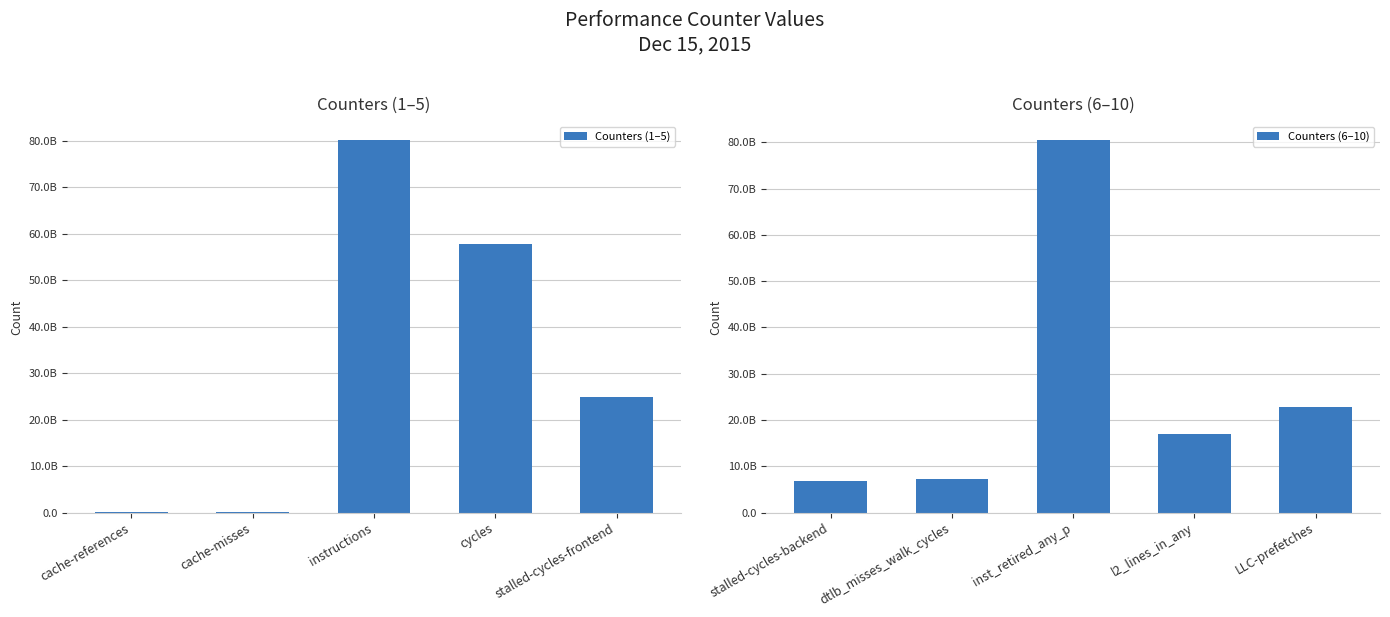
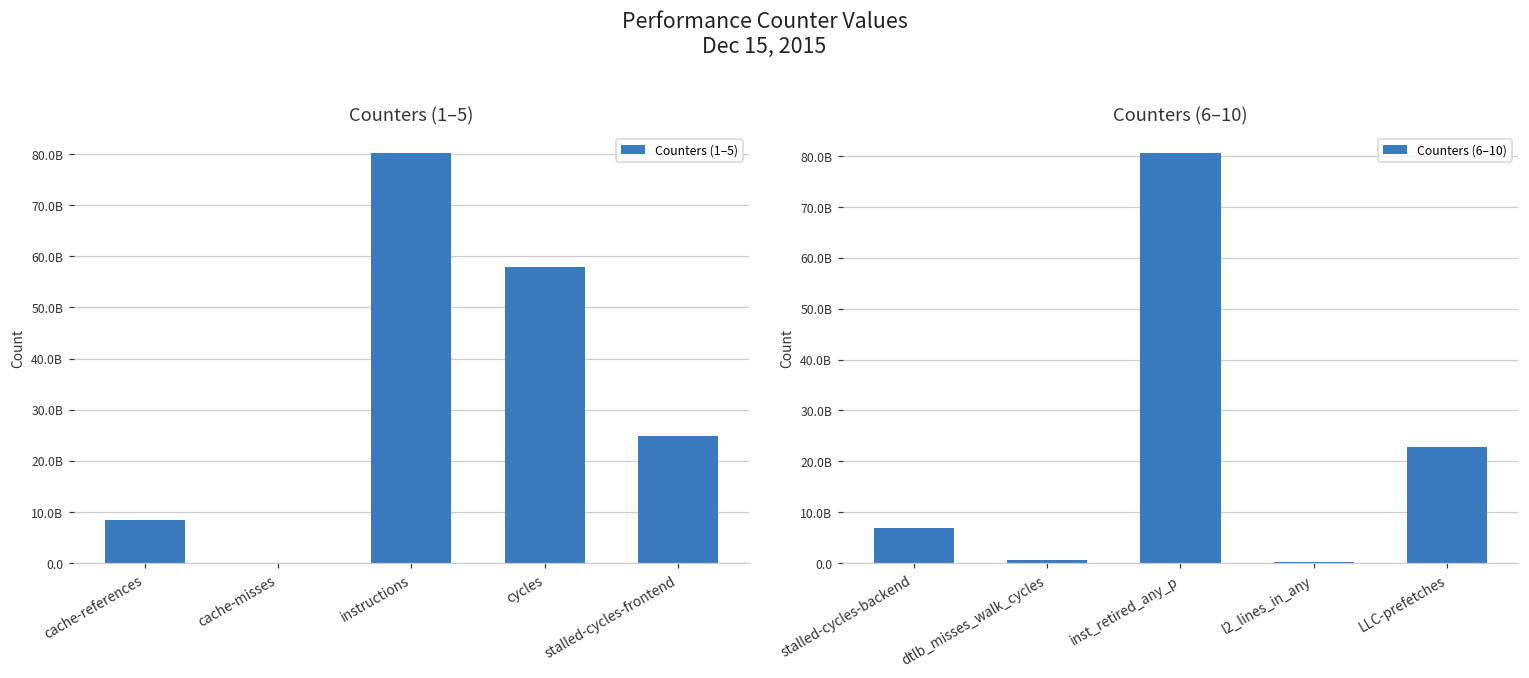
Counters (1–5), cache-references: 0 -> 8000000000
Counters (6–10), dtlb_misses_walk_cycles: 7000000000 -> 1000000000
Counters (6–10), l2_lines_in_any: 17000000000 -> 0
